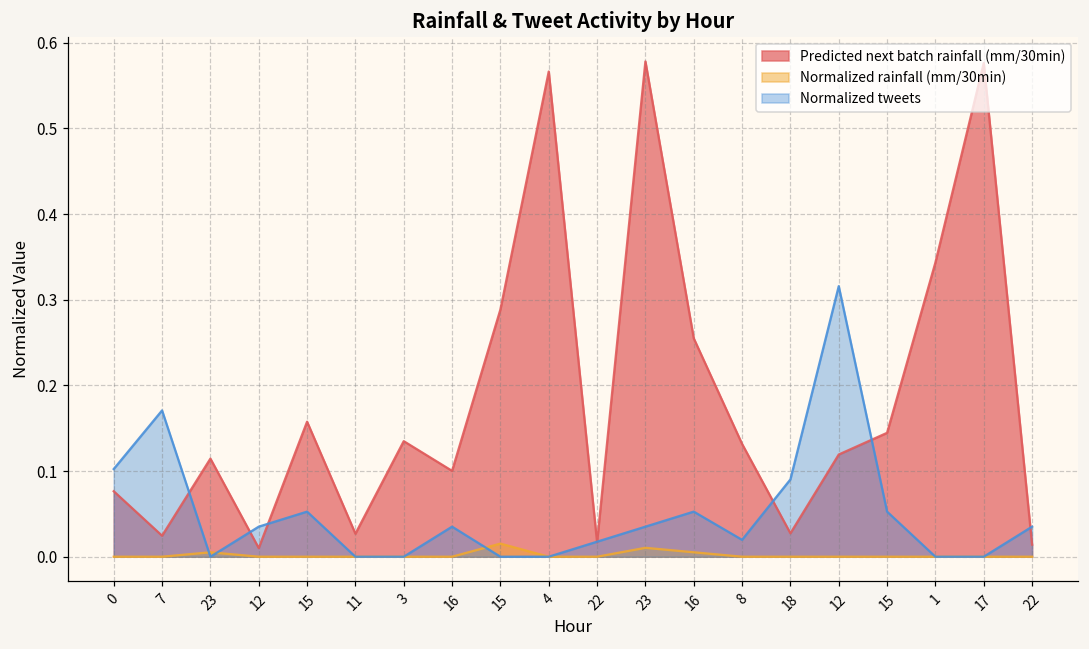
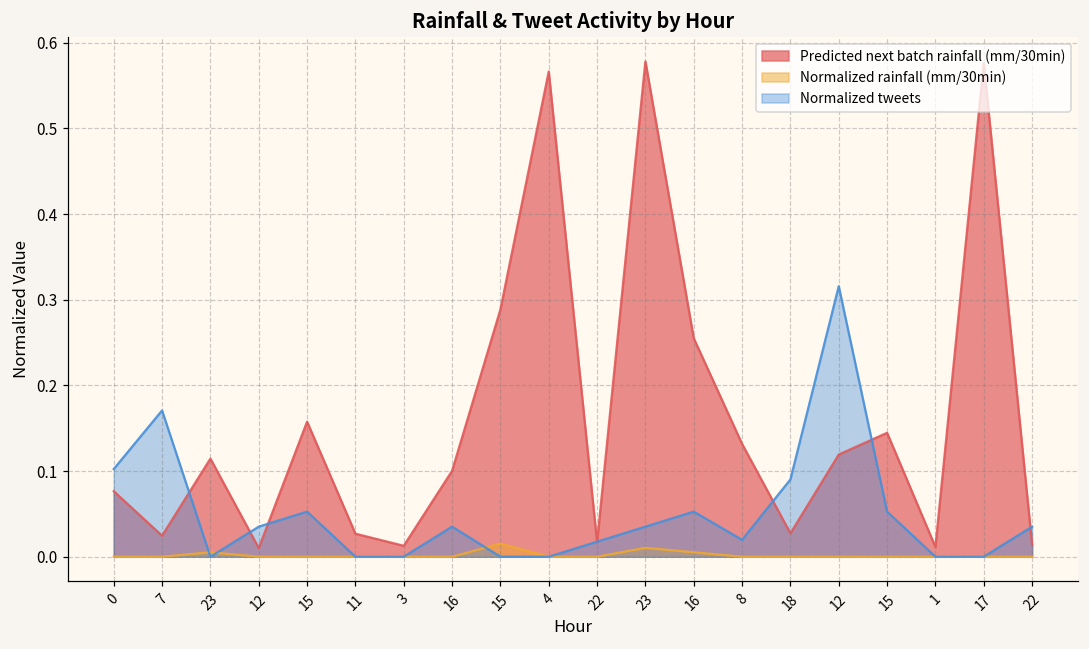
Predicted next batch rainfall (mm/30min), 3: 0.13 -> 0.01
Predicted next batch rainfall (mm/30min), 1: 0.34 -> 0.01
